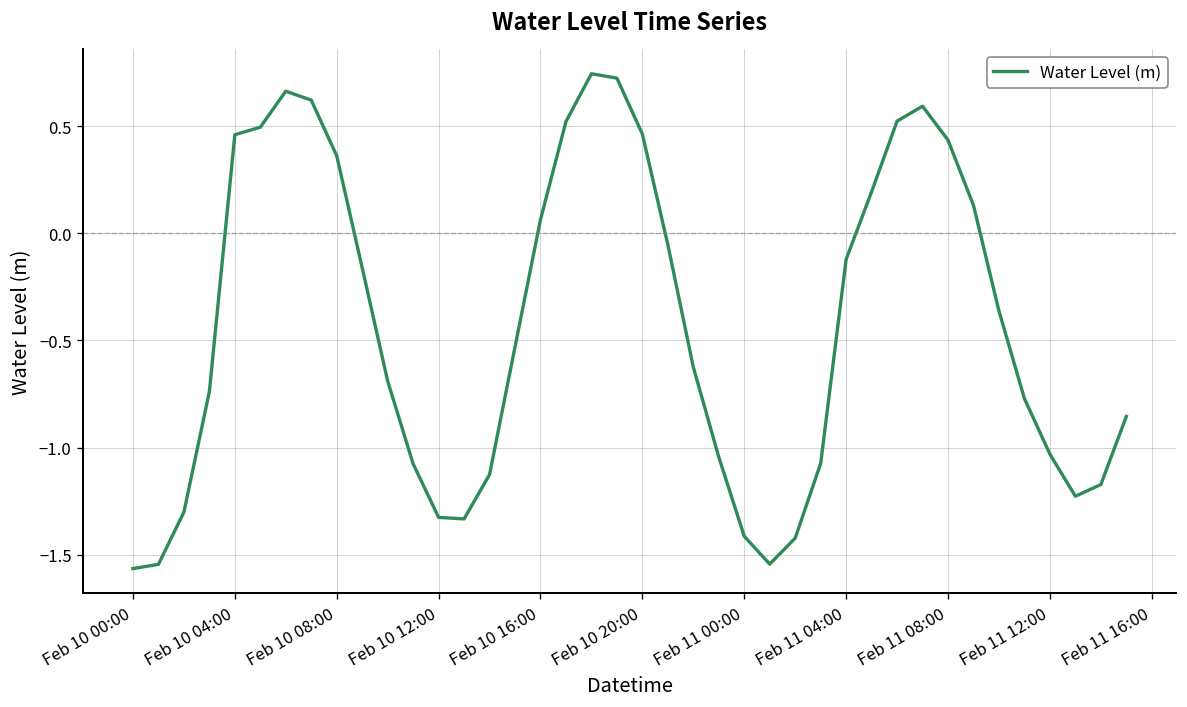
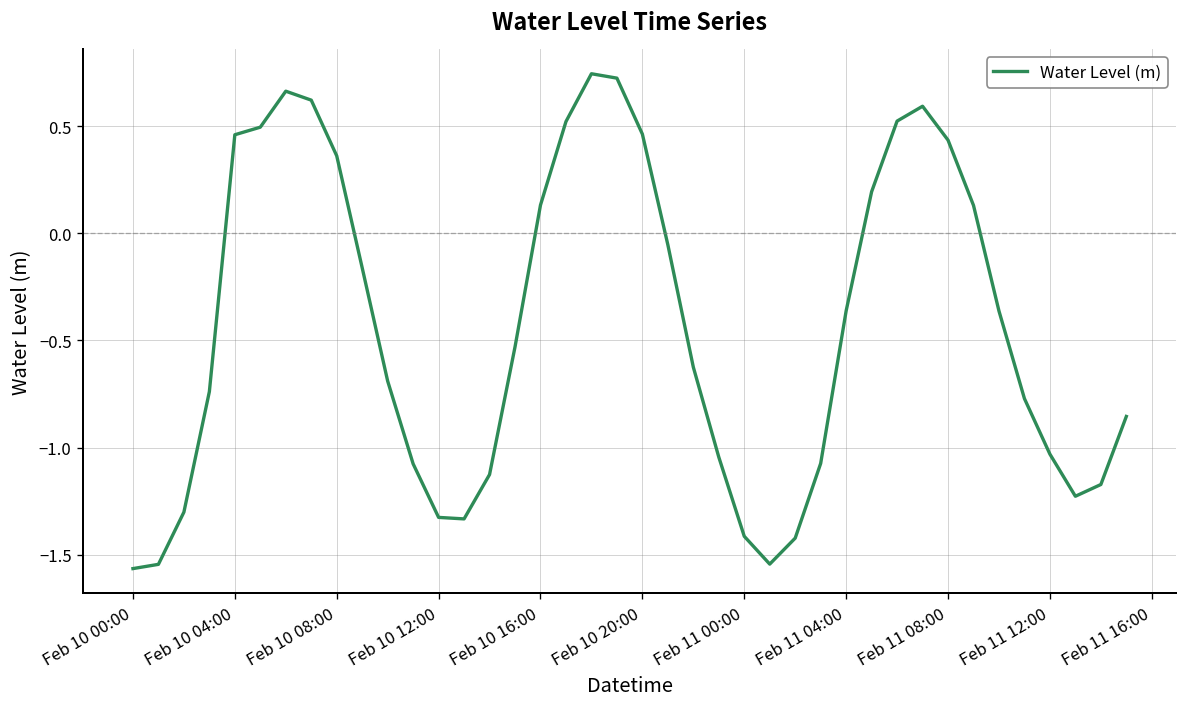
Feb 10 16:00: 0.06 -> 0.13
Feb 11 04:00: -0.12 -> -0.36
